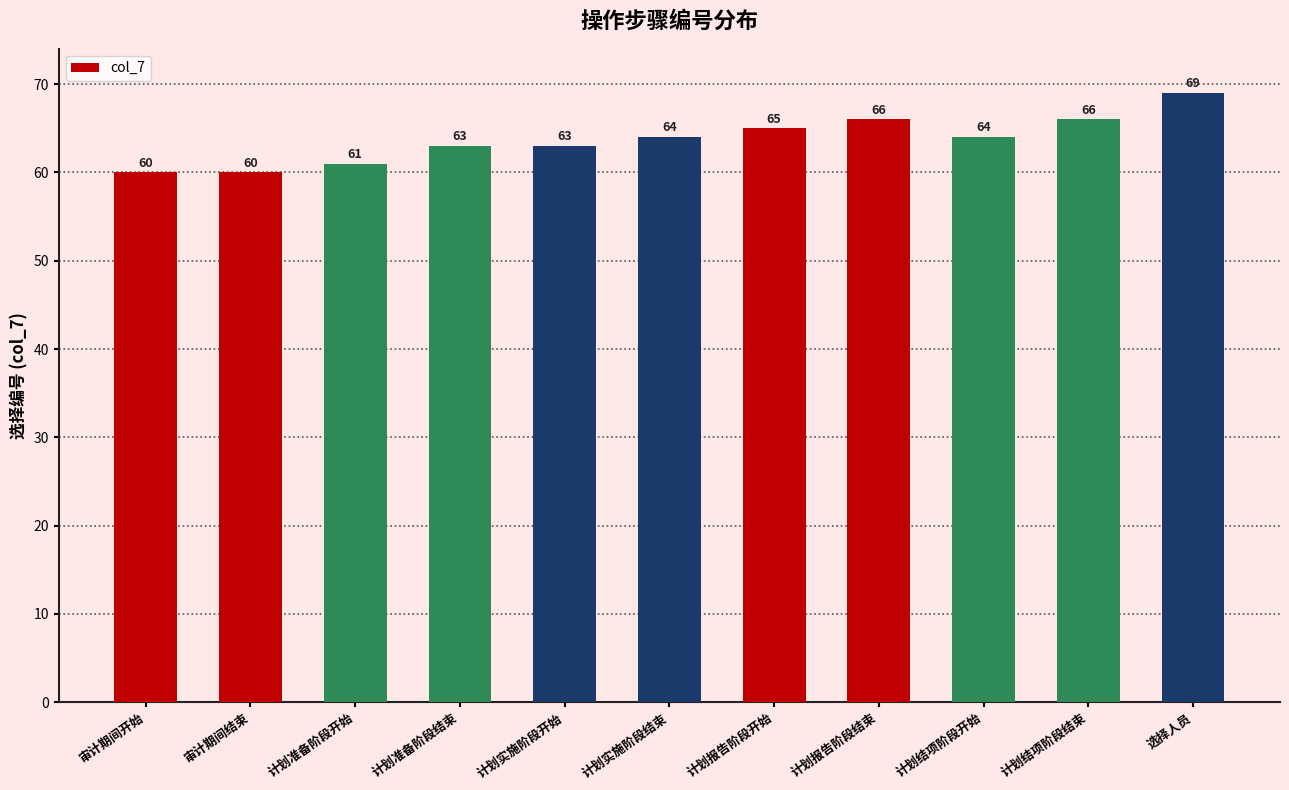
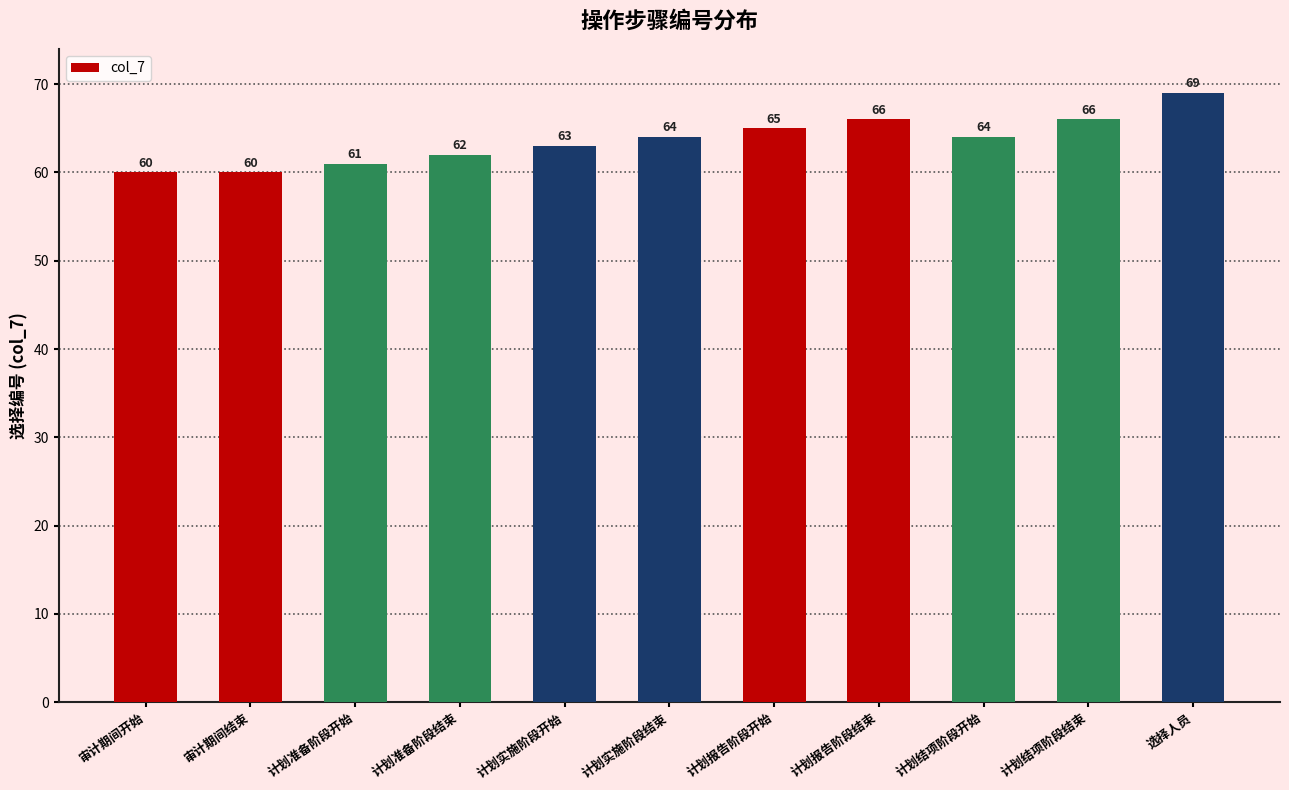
计划准备阶段结束: 63 -> 62
